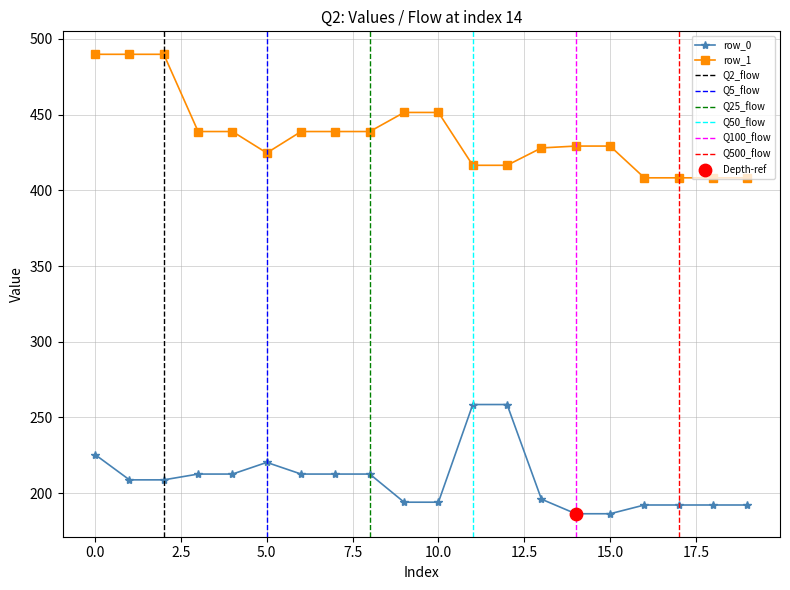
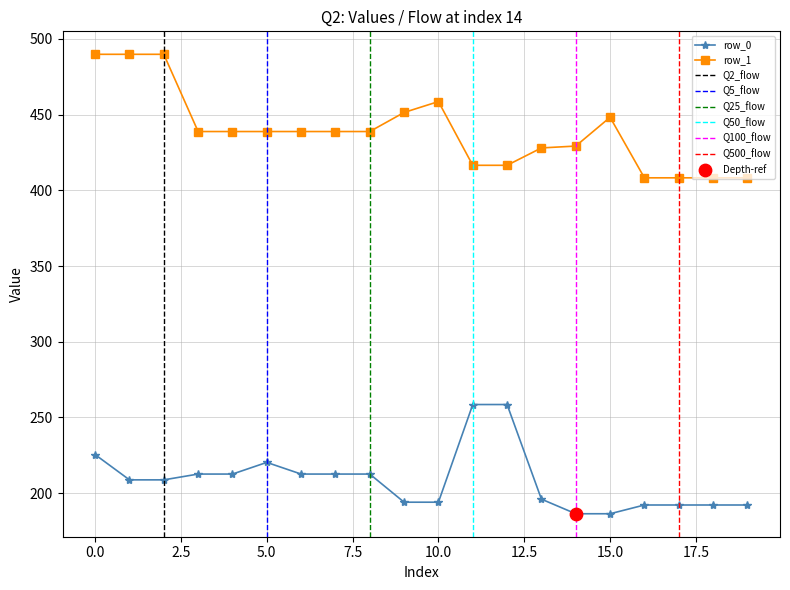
row_1, 5.0: 425 -> 439
row_1, 10.0: 451 -> 459
row_1, 15.0: 429 -> 448
